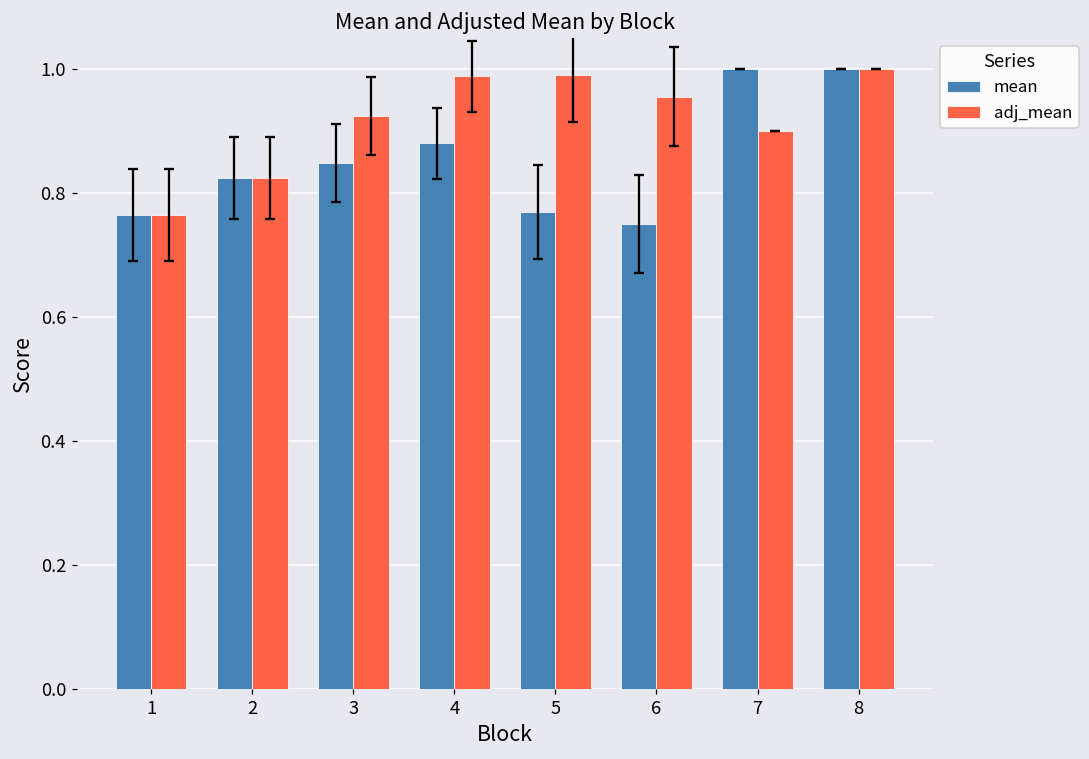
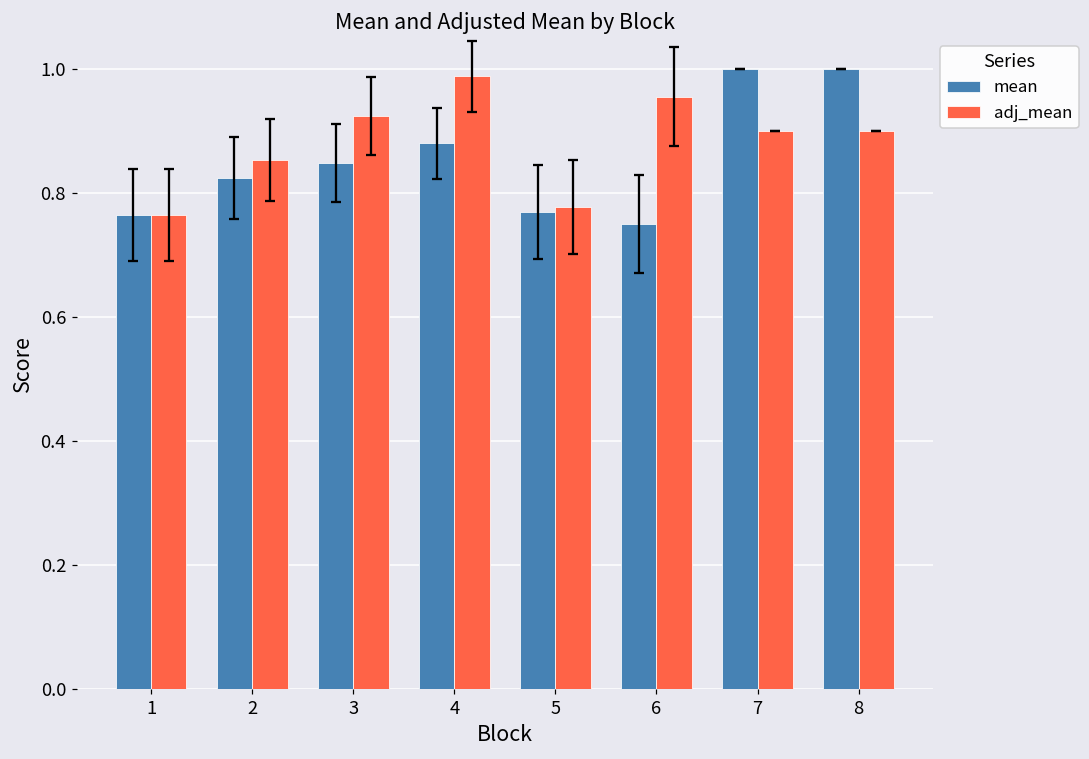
adj_mean, 2: 0.82 -> 0.85
adj_mean, 5: 0.99 -> 0.78
adj_mean, 8: 1.0 -> 0.9
